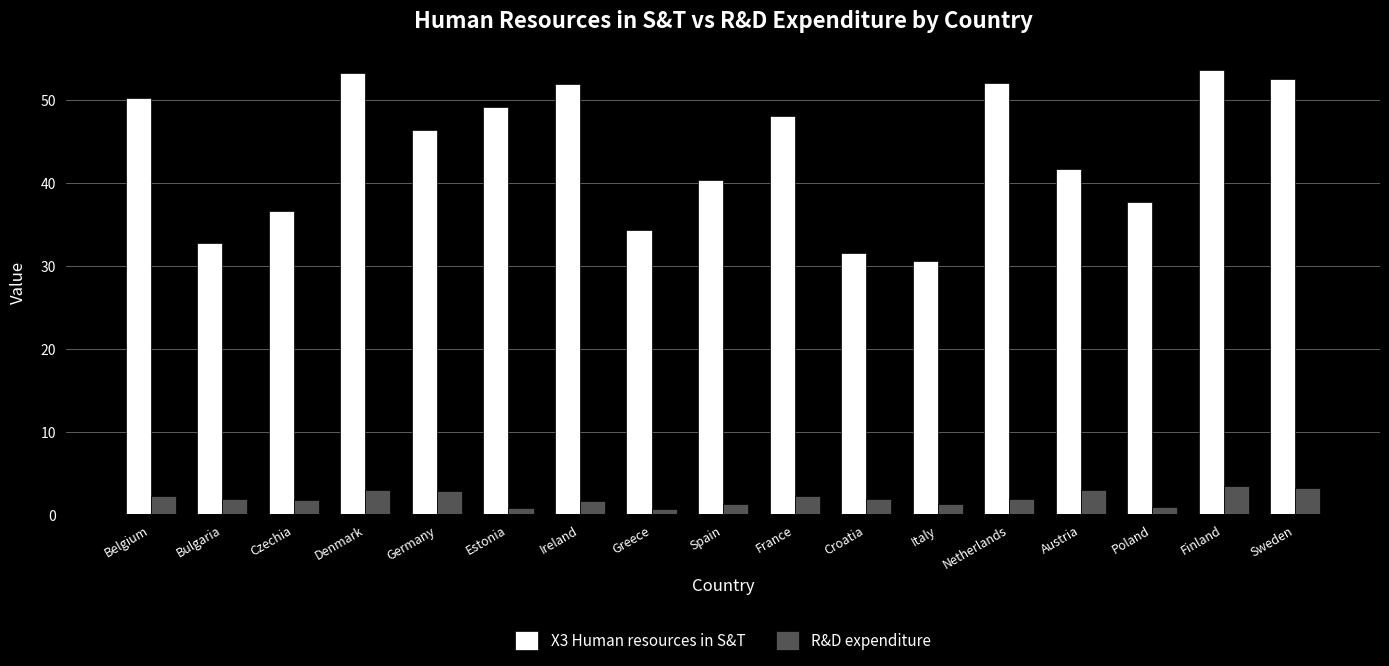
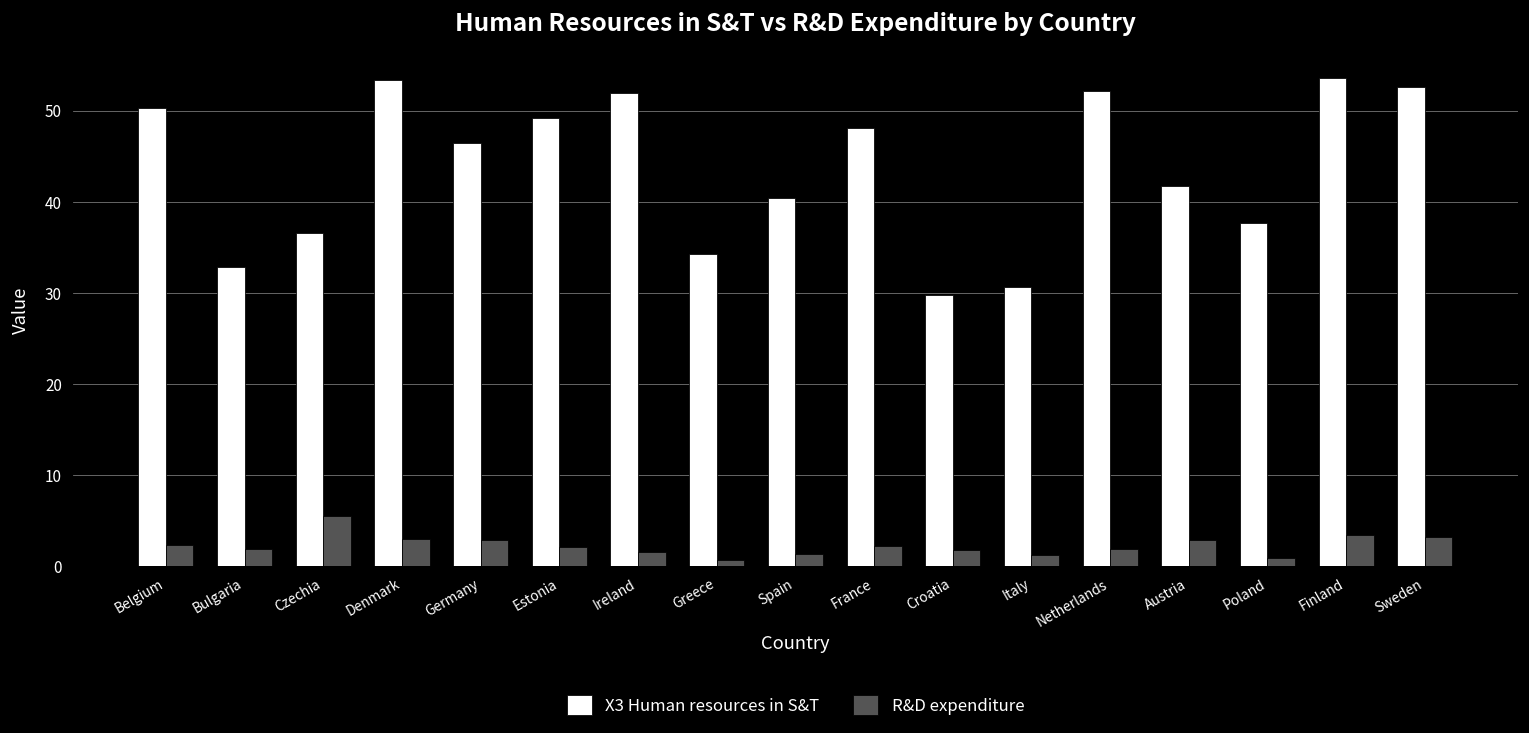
R&D expenditure, Czechia: 2 -> 5
R&D expenditure, Estonia: 1 -> 2
X3 Human resources in S&T, Croatia: 32 -> 30
